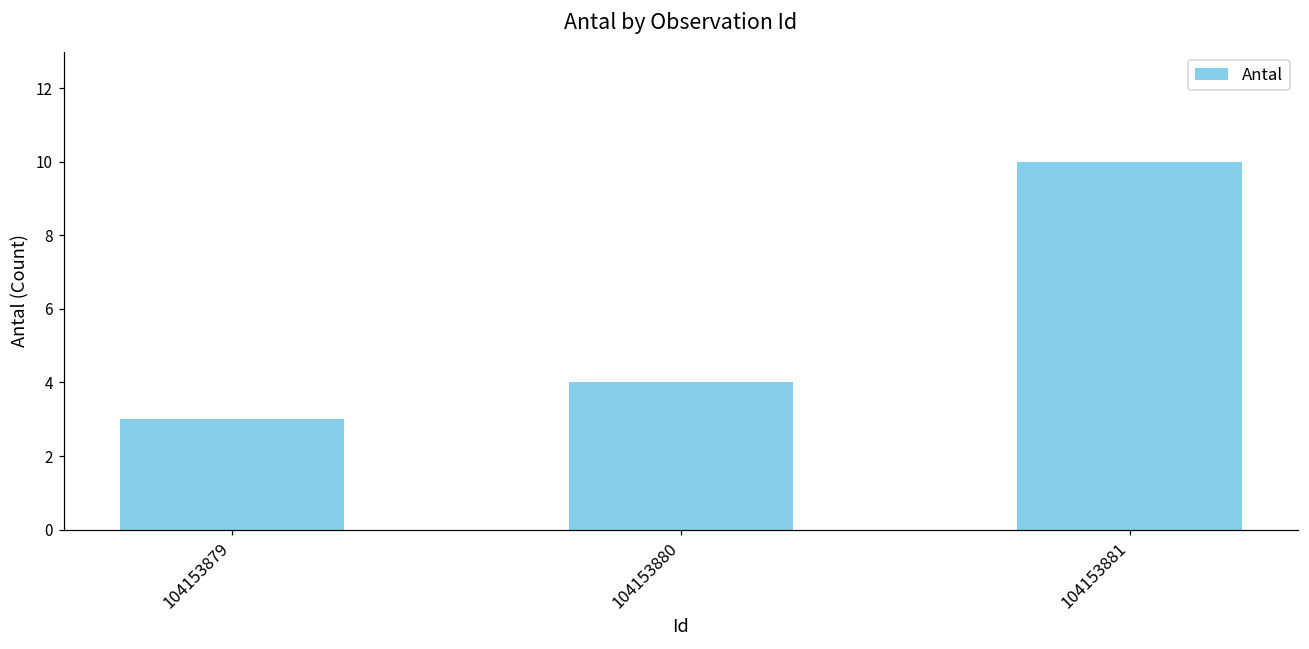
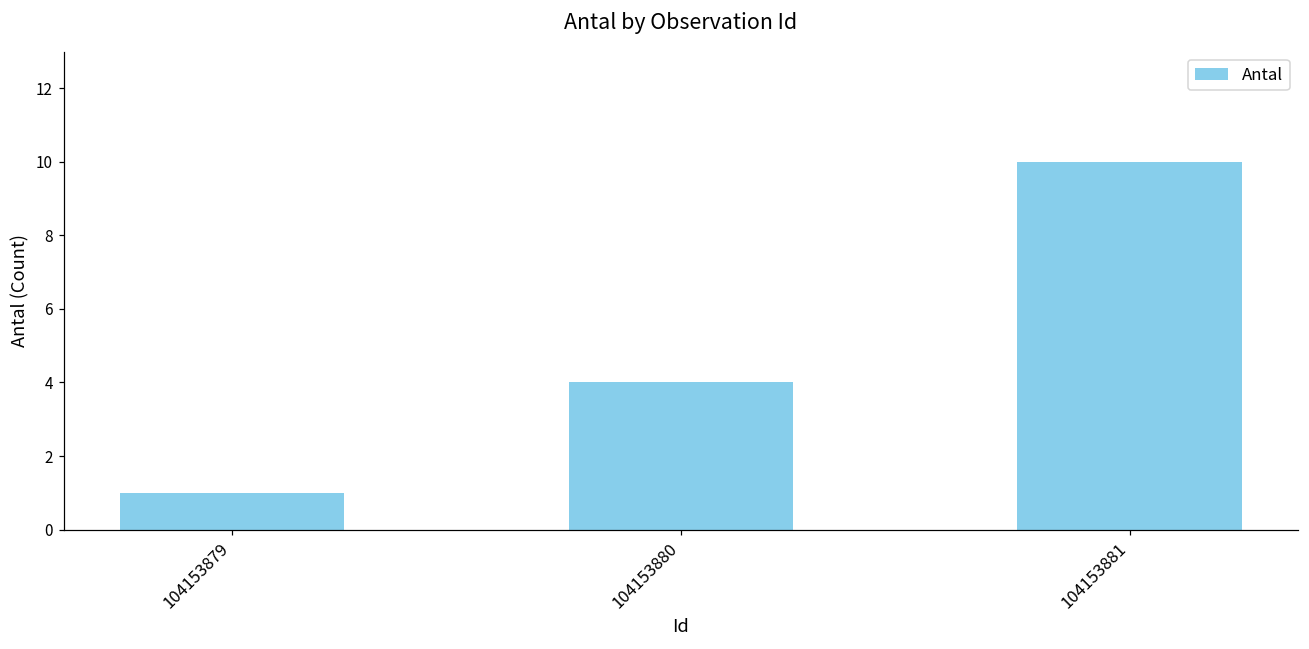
104153879: 3 -> 1
